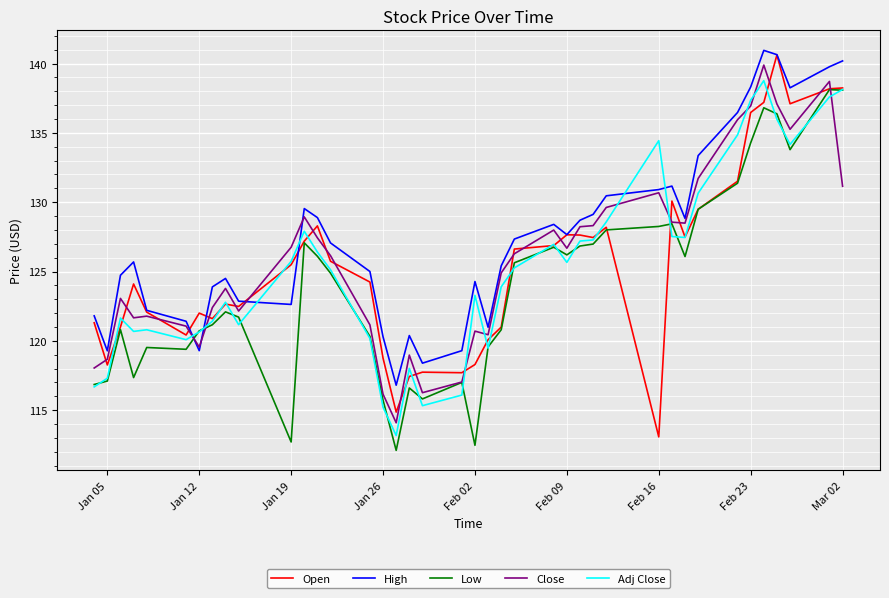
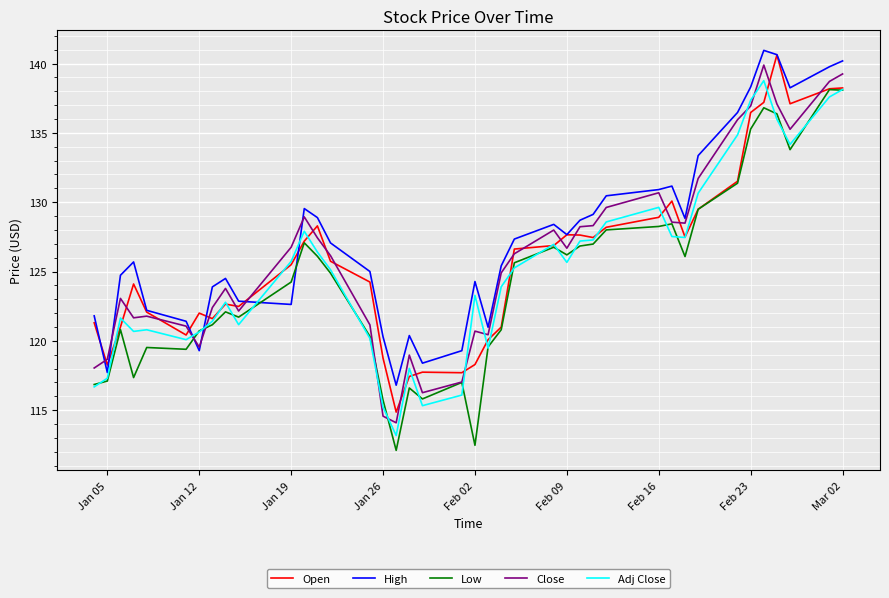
High, Jan 05: 119.3 -> 117.7
Low, Jan 19: 112.7 -> 124.2
Close, Jan 26: 116.2 -> 114.6
Open, Feb 16: 113.1 -> 128.9
Adj Close, Feb 16: 134.4 -> 129.6
Low, Feb 23: 134.3 -> 135.3
Close, Mar 02: 131.2 -> 139.3
